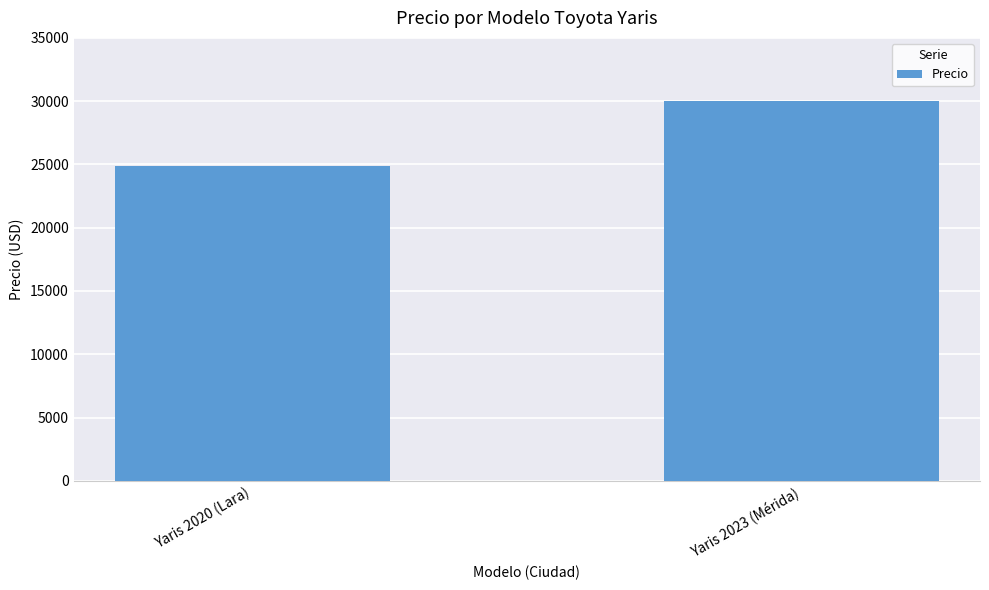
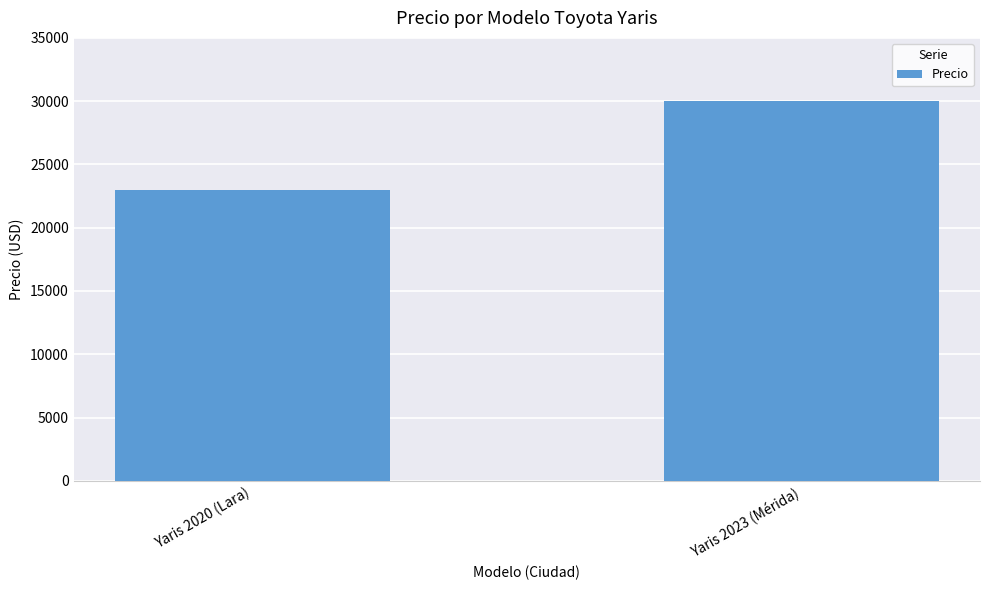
Yaris 2020 (Lara): 24900 -> 23000
